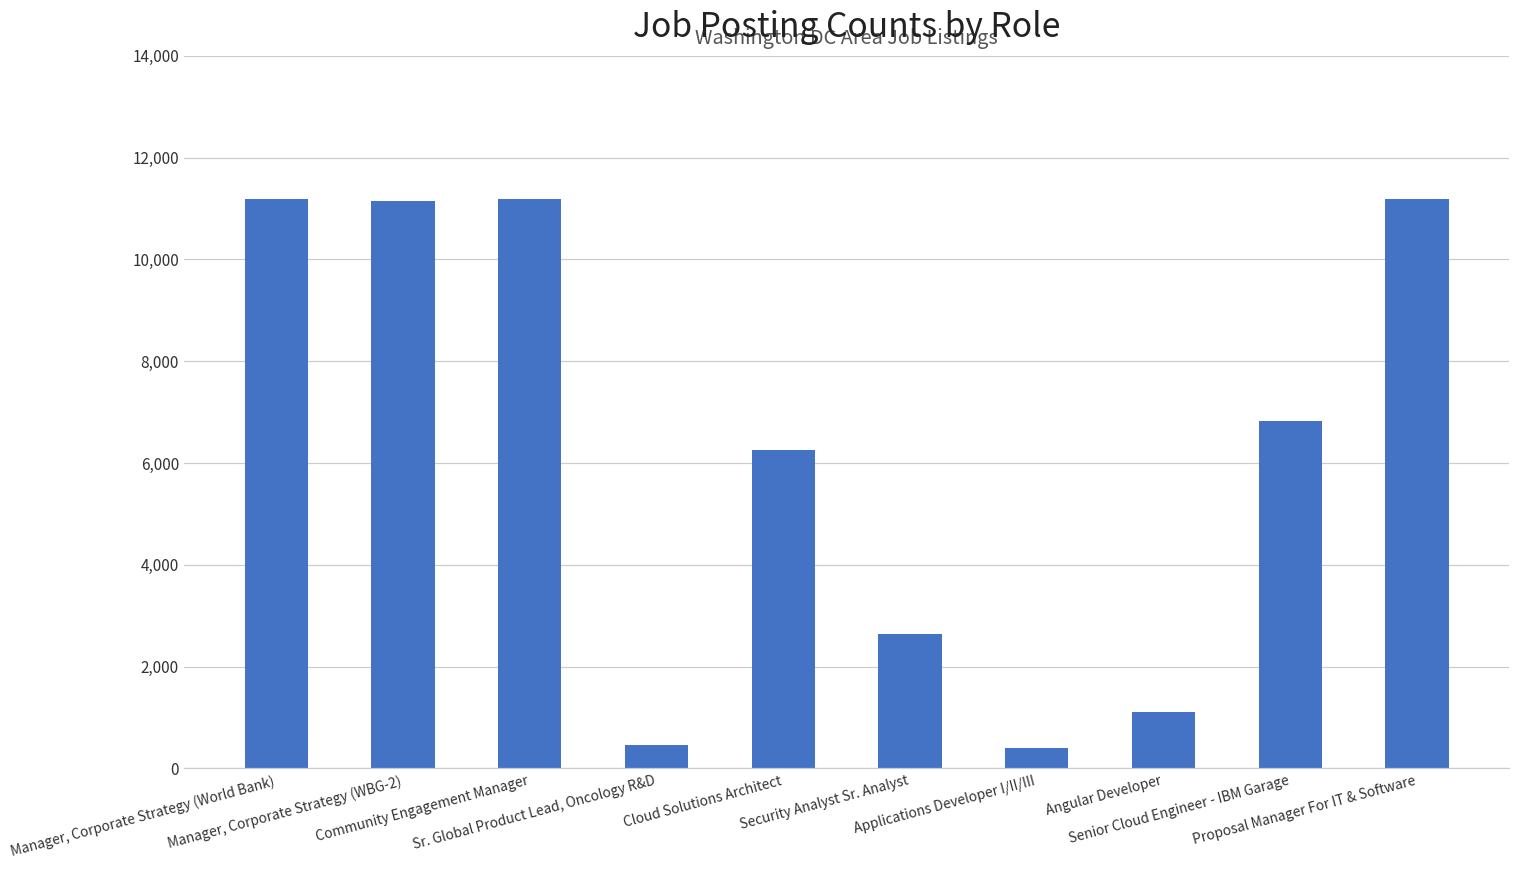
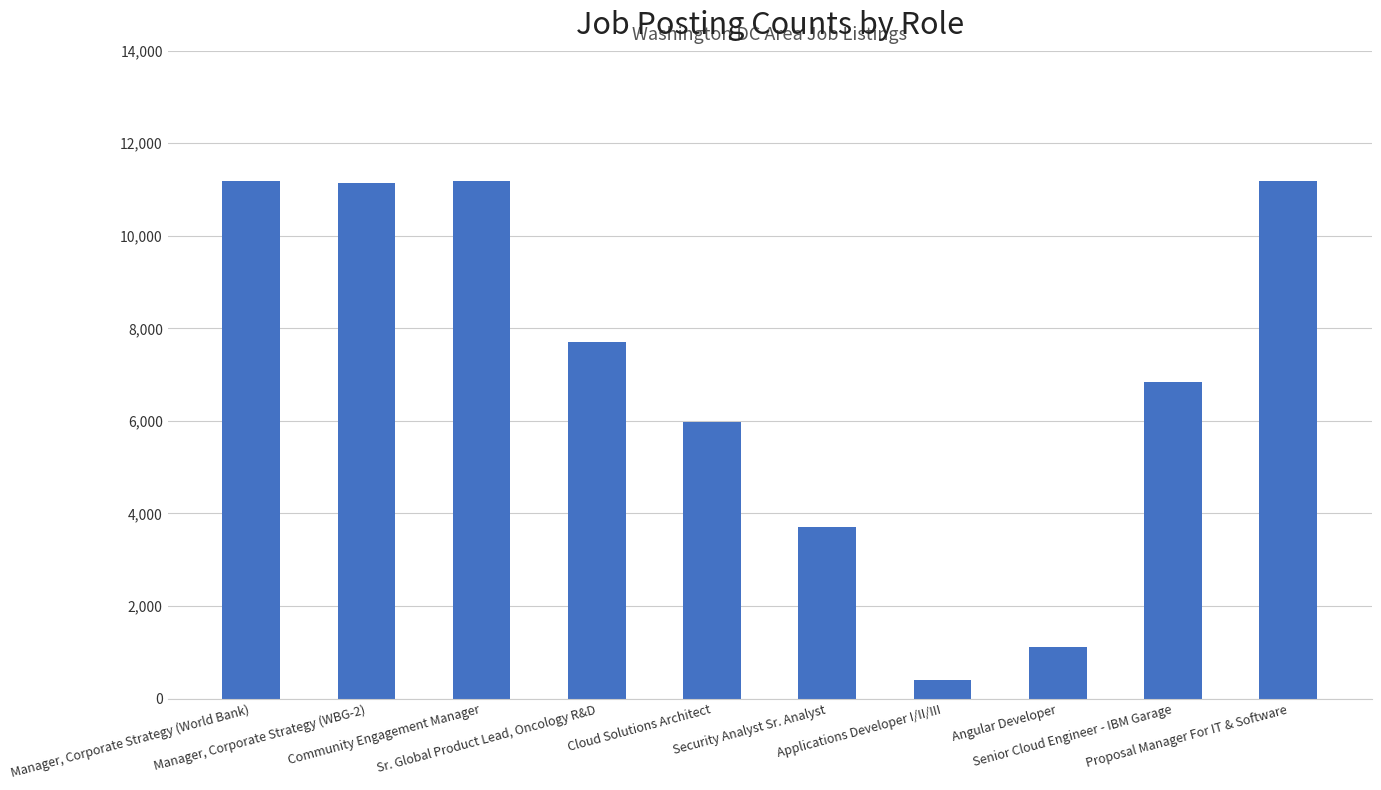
Sr. Global Product Lead, Oncology R&D: 500 -> 7,700
Cloud Solutions Architect: 6,300 -> 6,000
Security Analyst Sr. Analyst: 2,600 -> 3,700
